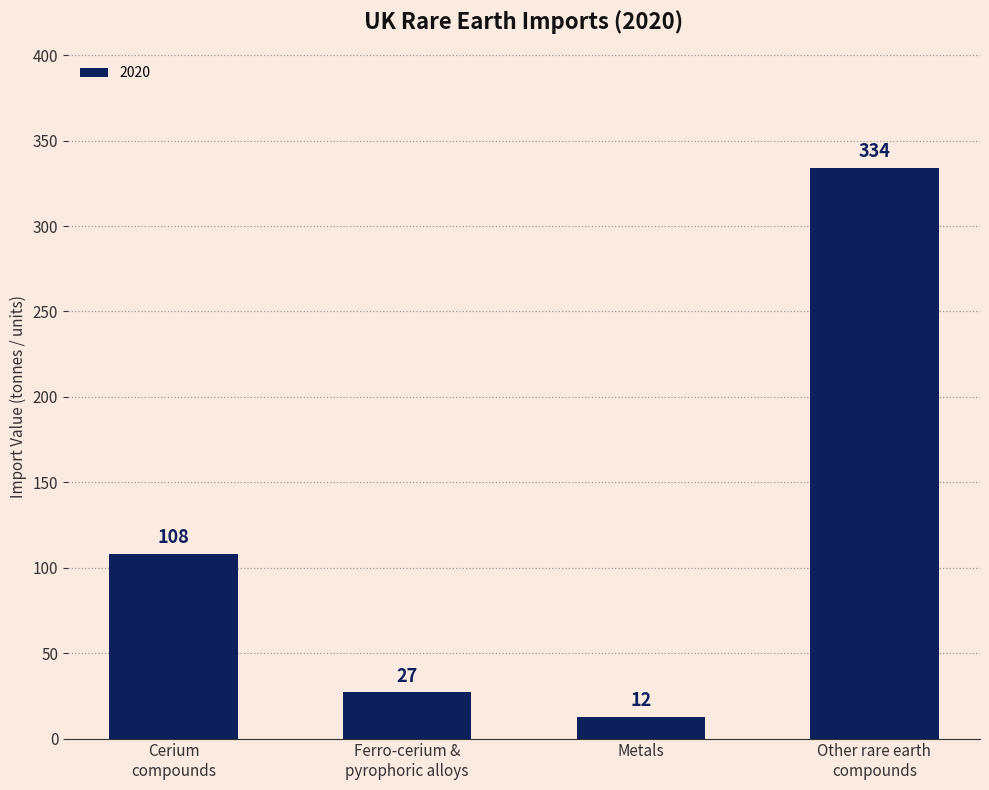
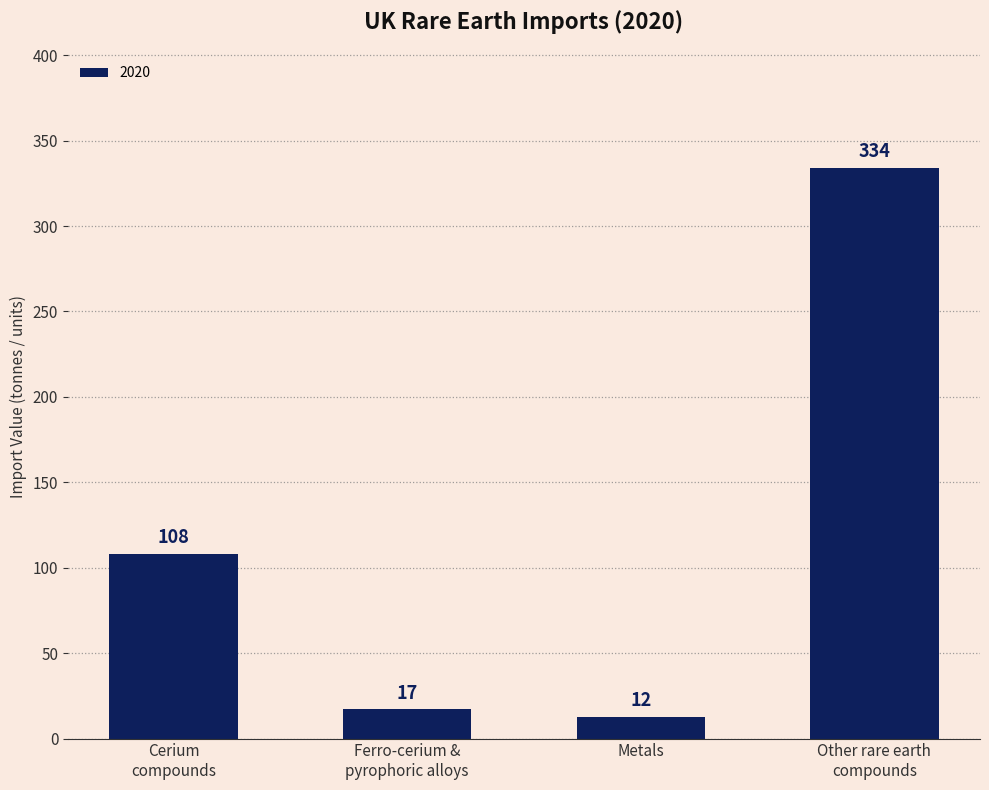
Ferro-cerium & pyrophoric alloys: 27 -> 17
